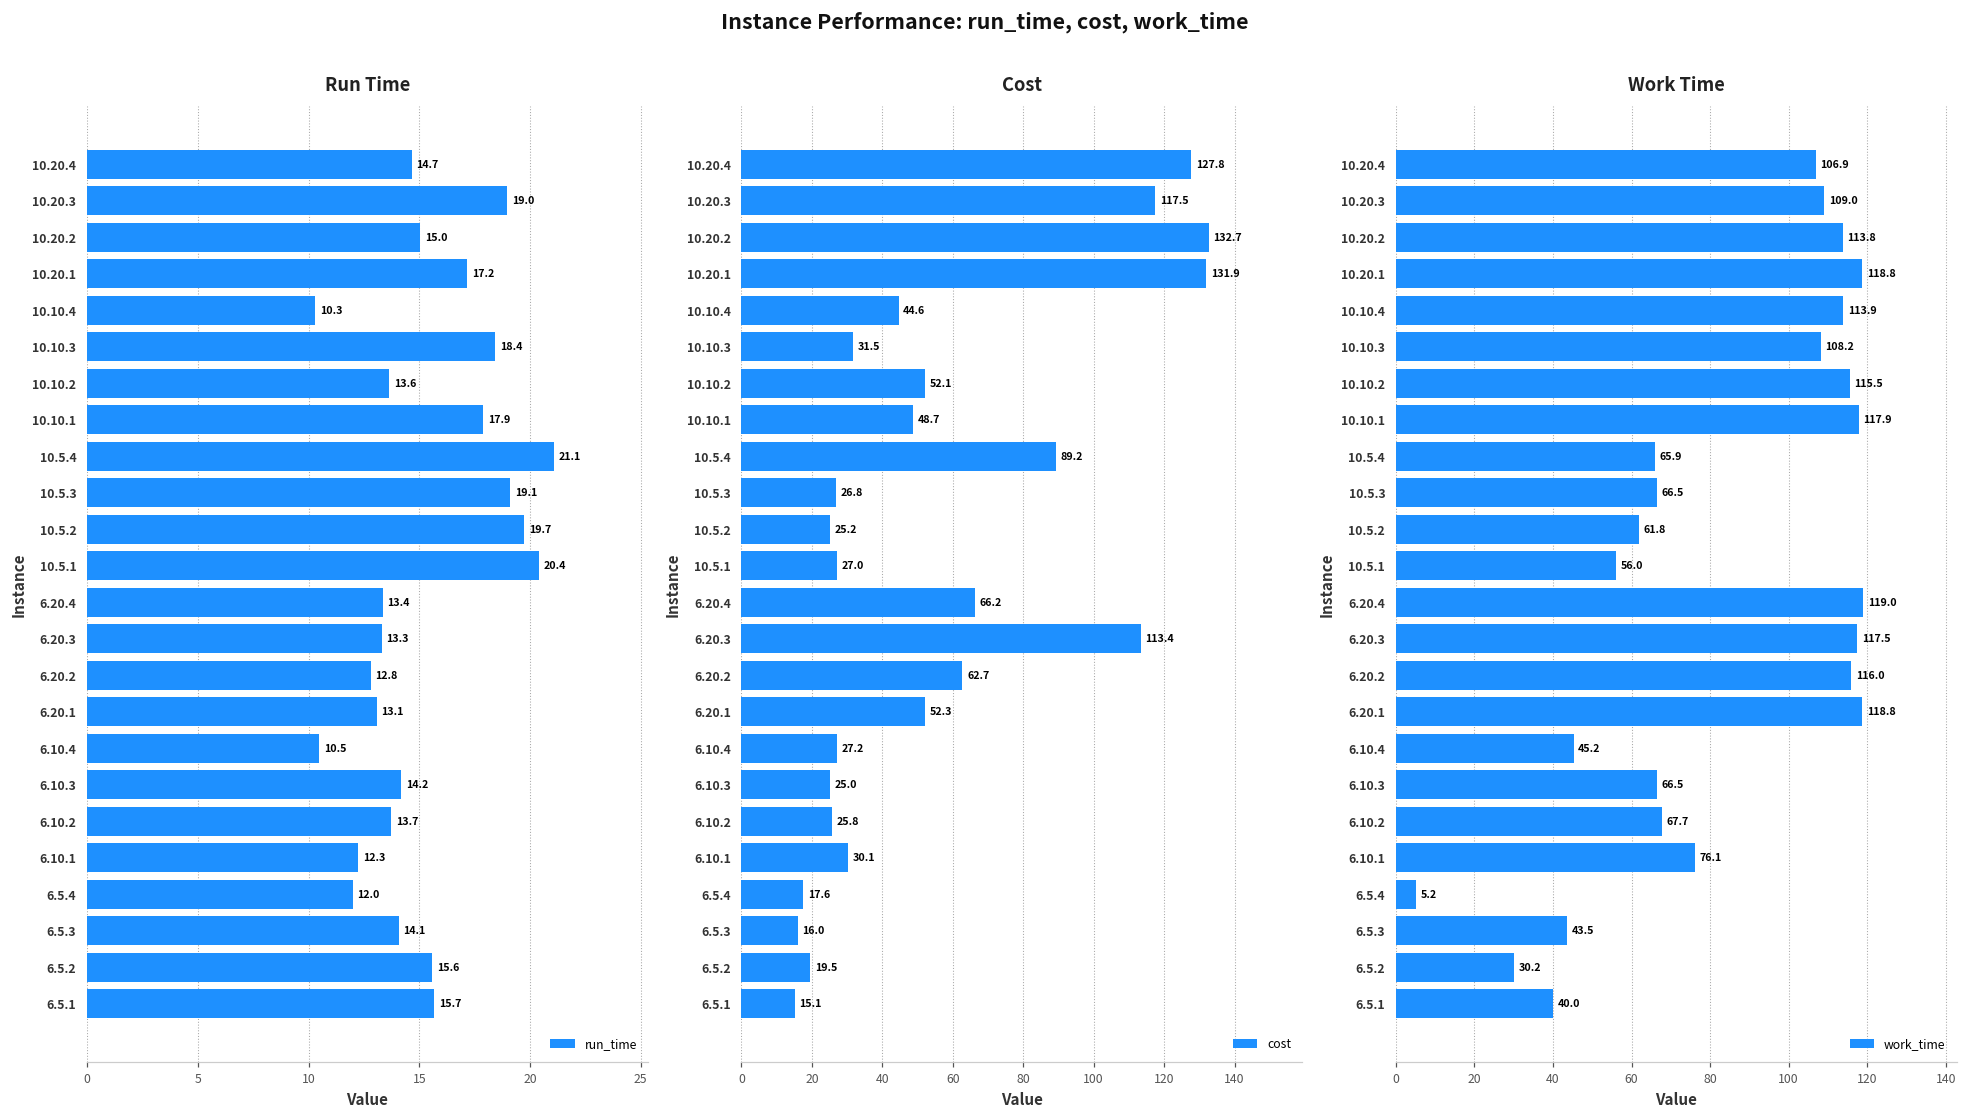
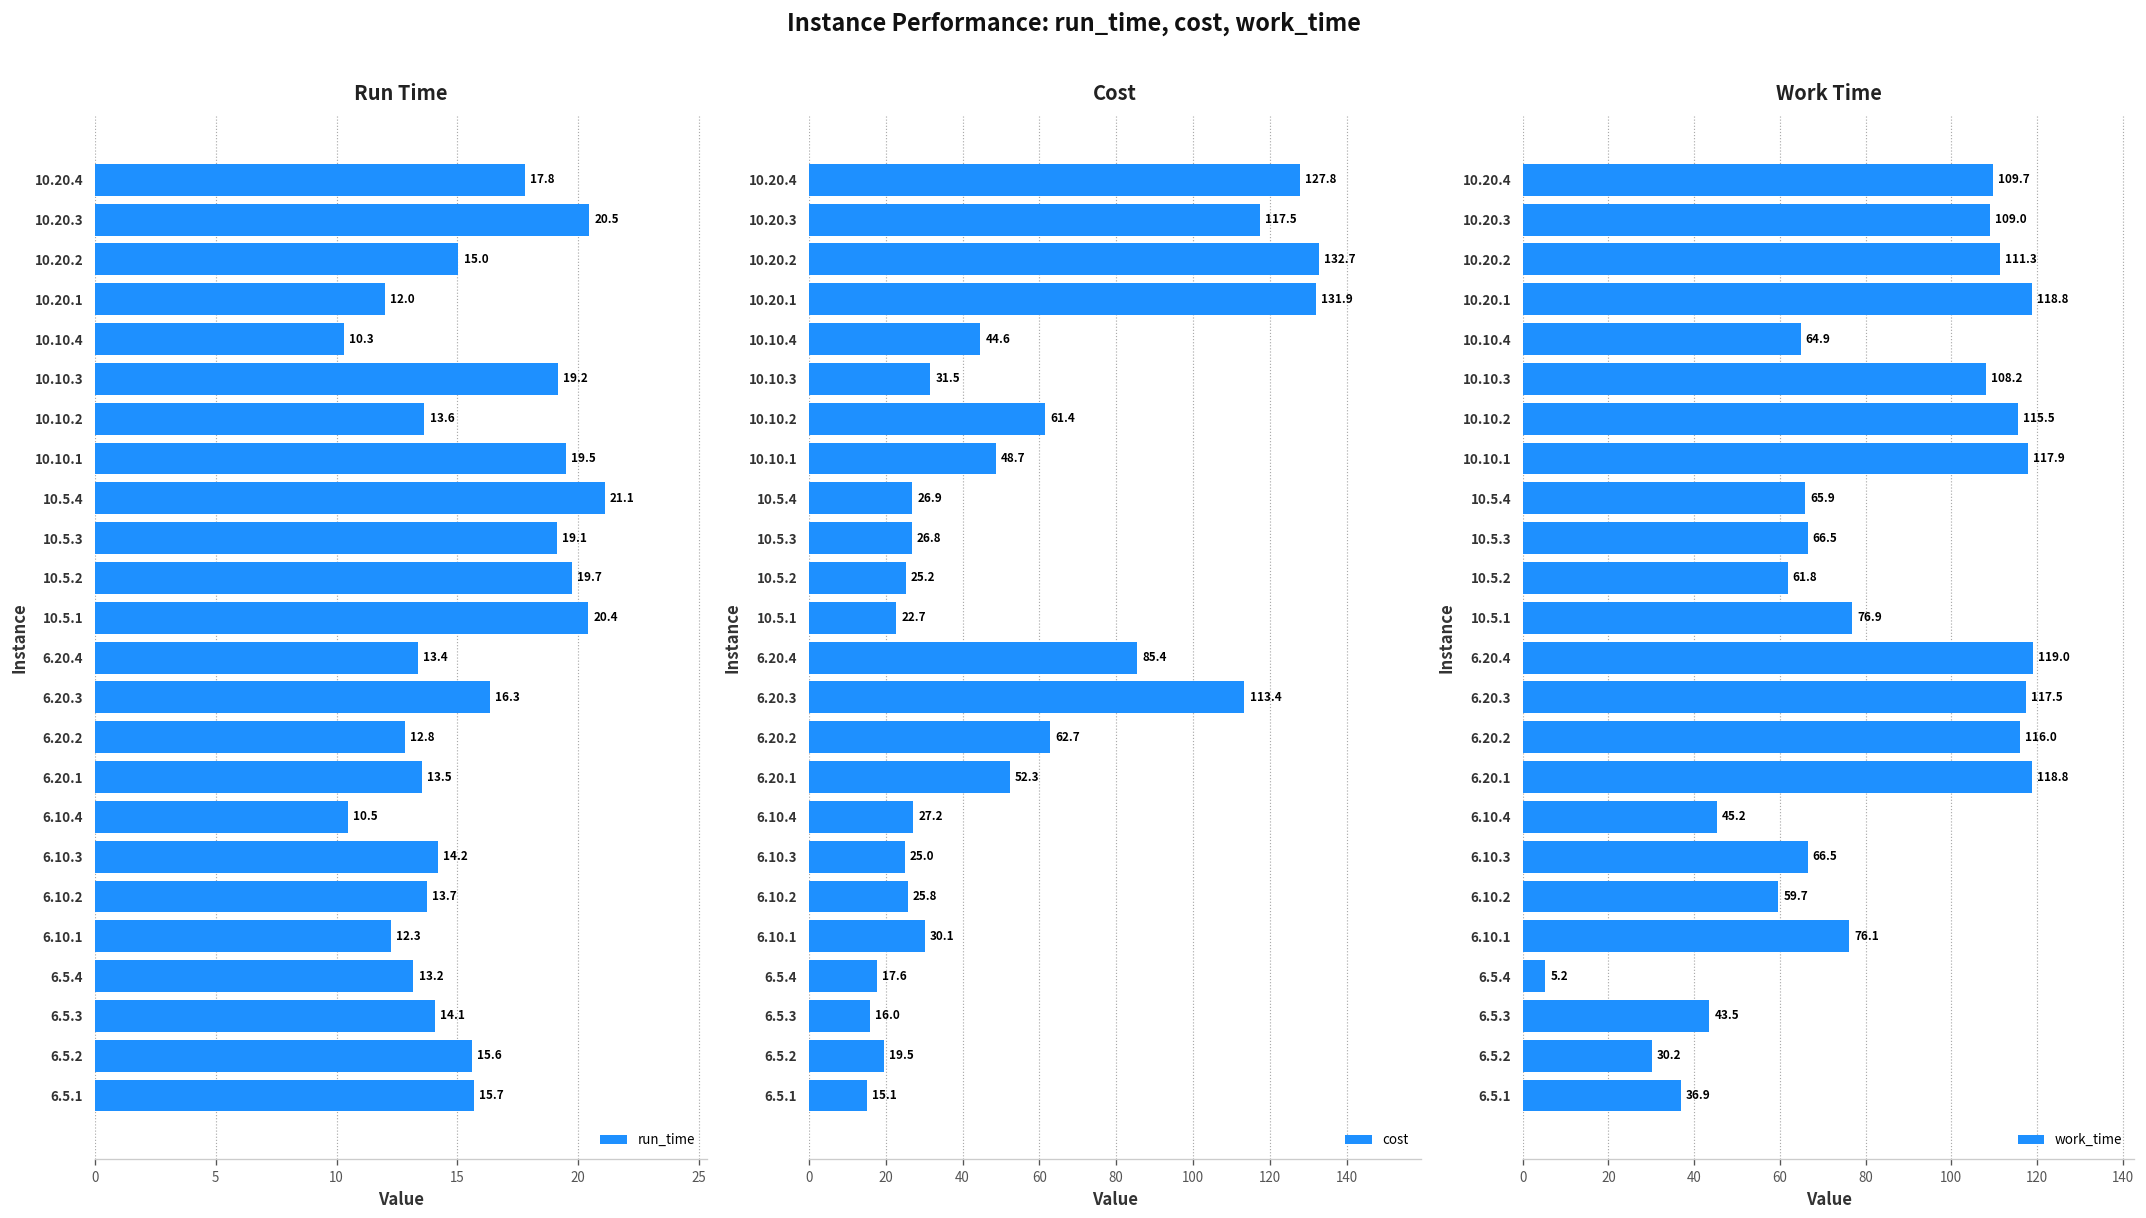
Run Time, 10.20.4: 14.7 -> 17.8
Run Time, 10.20.3: 19.0 -> 20.5
Run Time, 10.20.1: 17.2 -> 12.0
Run Time, 10.10.3: 18.4 -> 19.2
Run Time, 10.10.1: 17.9 -> 19.5
Run Time, 6.20.3: 13.3 -> 16.3
Run Time, 6.20.1: 13.1 -> 13.5
Run Time, 6.5.4: 12.0 -> 13.2
Cost, 10.10.2: 52.1 -> 61.4
Cost, 10.5.4: 89.2 -> 26.9
Cost, 10.5.1: 27.0 -> 22.7
Cost, 6.20.4: 66.2 -> 85.4
Work Time, 10.20.4: 106.9 -> 109.7
Work Time, 10.20.2: 113.8 -> 111.3
Work Time, 10.10.4: 113.9 -> 64.9
Work Time, 10.5.1: 56.0 -> 76.9
Work Time, 6.10.2: 67.7 -> 59.7
Work Time, 6.5.1: 40.0 -> 36.9
